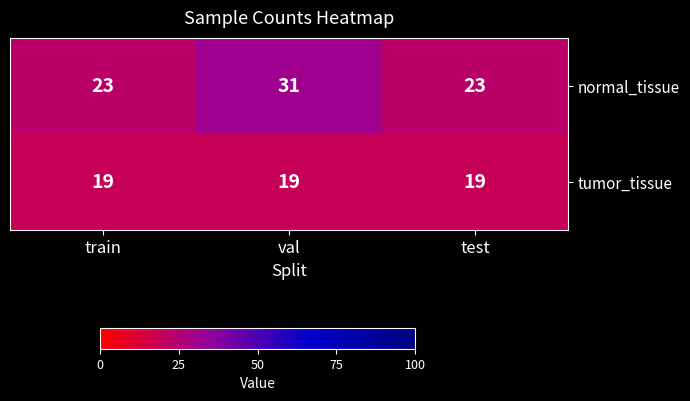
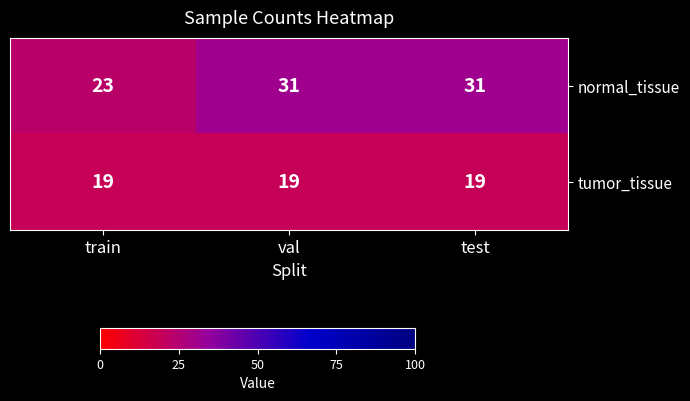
normal_tissue, test: 23 -> 31
